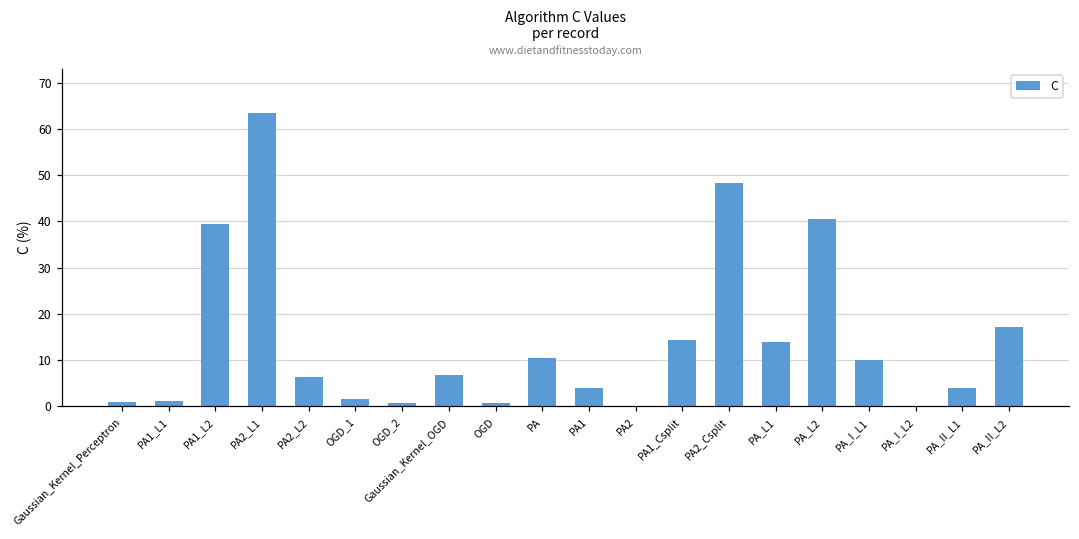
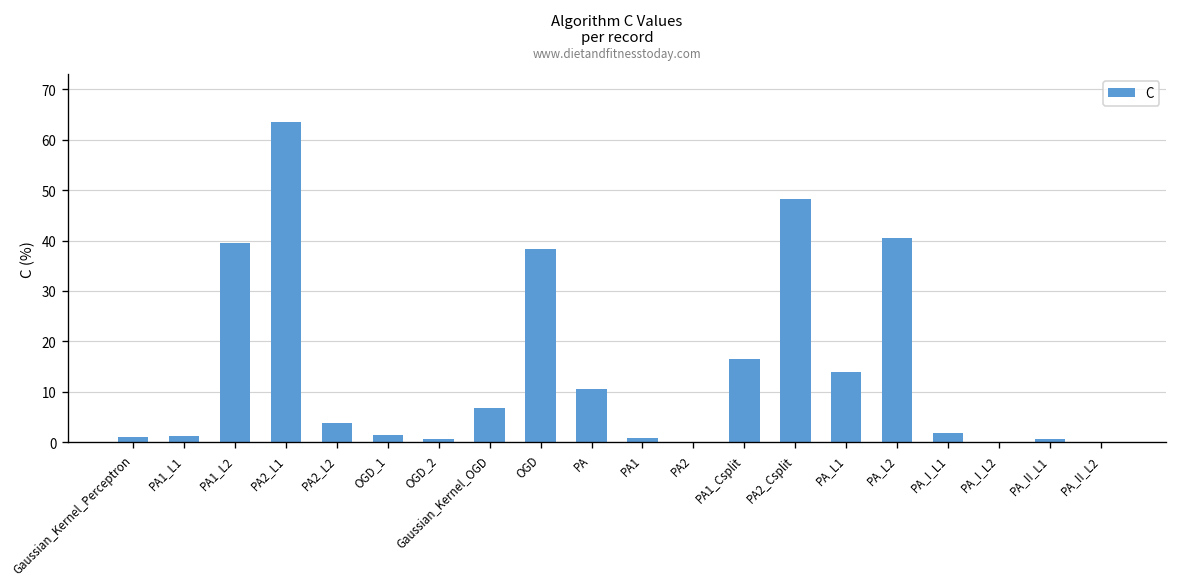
PA2_L2: 6 -> 4
OGD: 1 -> 38
PA1: 4 -> 1
PA1_Csplit: 14 -> 16
PA_I_L1: 10 -> 2
PA_II_L1: 4 -> 1
PA_II_L2: 17 -> 0
